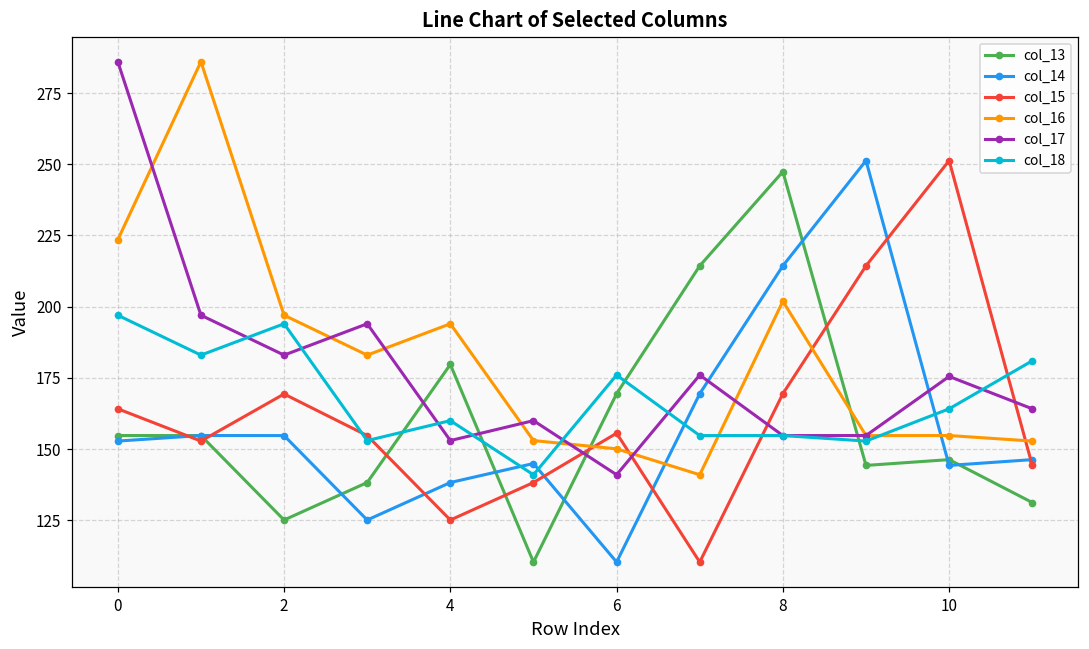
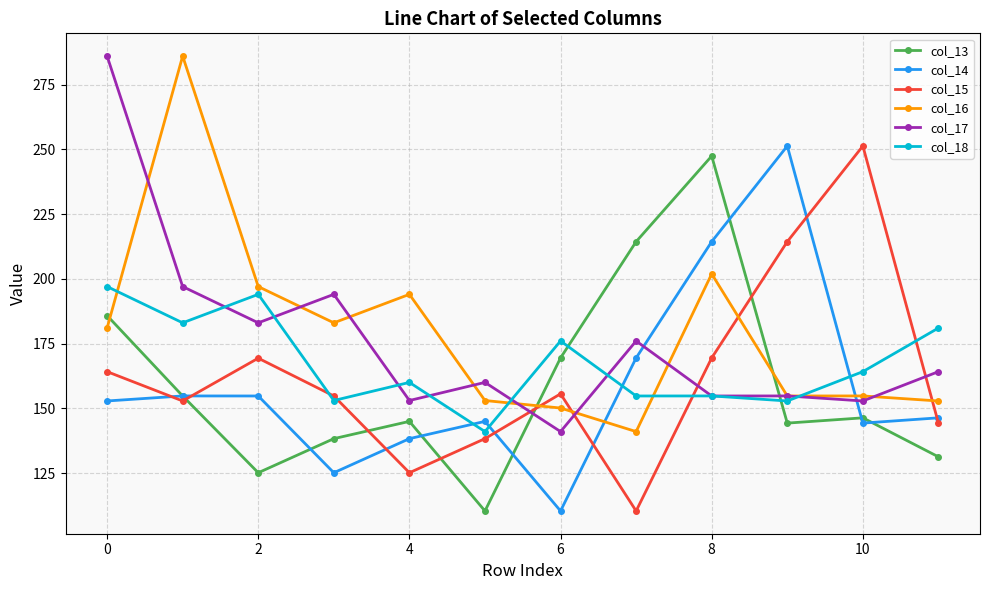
col_13, 0: 155 -> 186
col_16, 0: 224 -> 181
col_13, 4: 180 -> 145
col_17, 10: 176 -> 153
